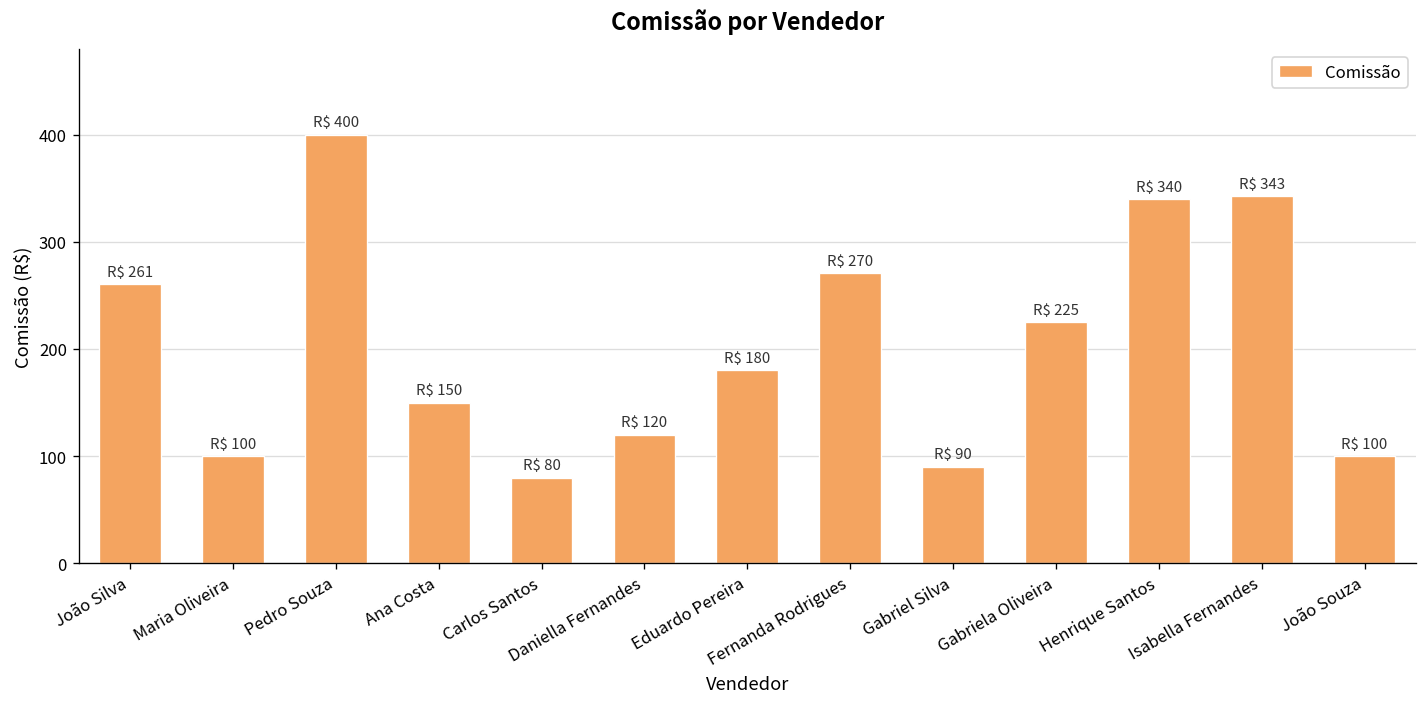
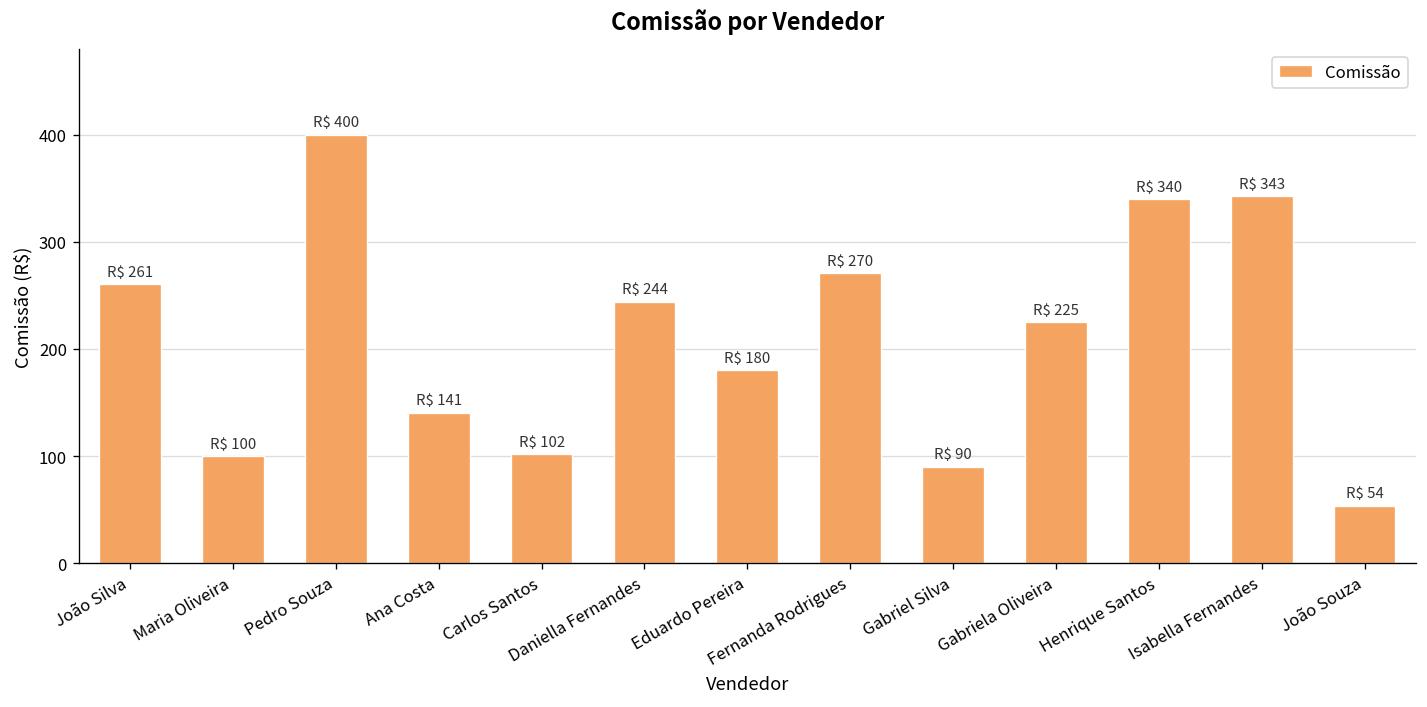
Ana Costa: 150 -> 141
Carlos Santos: 80 -> 102
Daniella Fernandes: 120 -> 244
João Souza: 100 -> 54
